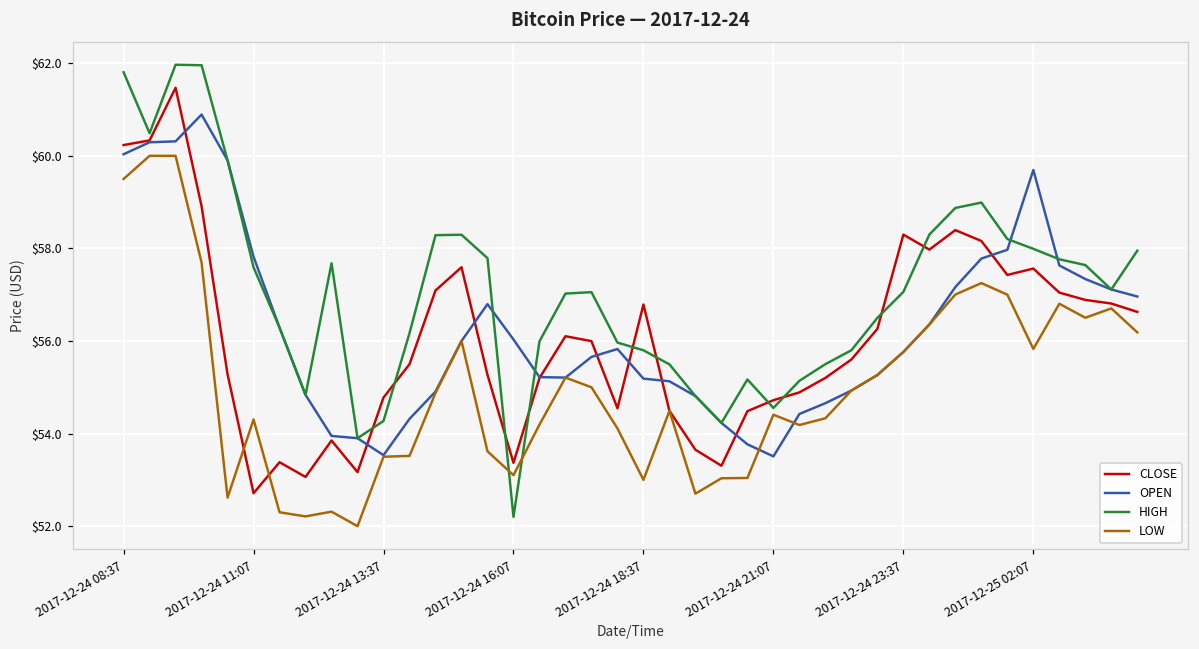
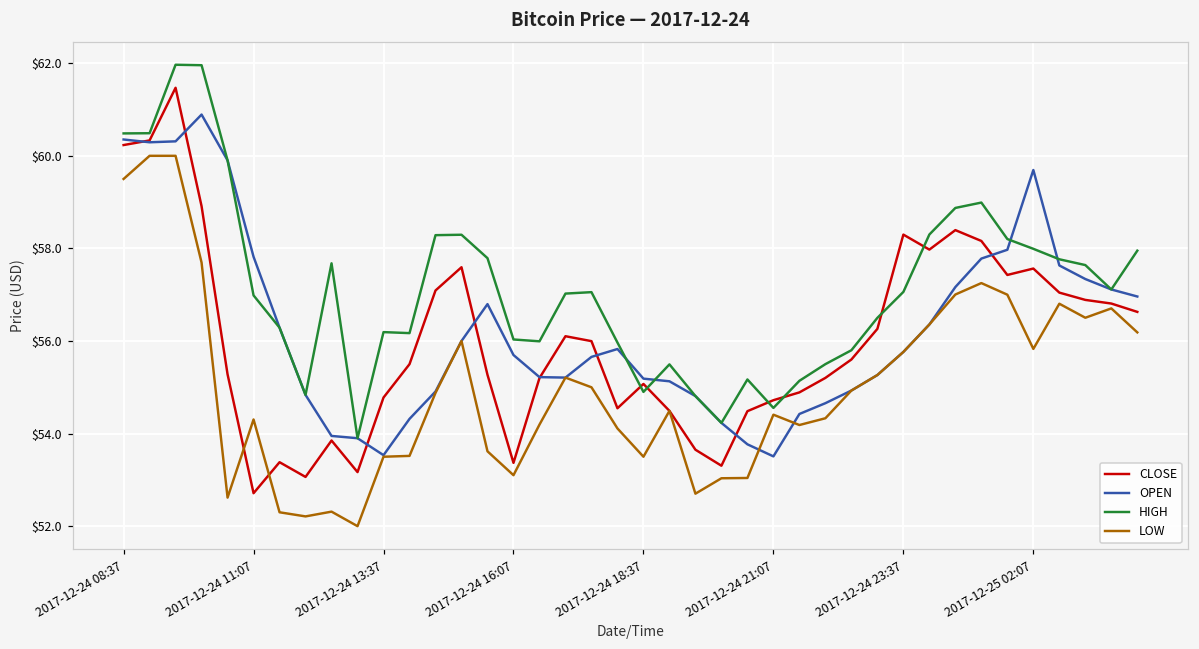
OPEN, 2017-12-24 08:37: $60.0 -> $60.4
HIGH, 2017-12-24 08:37: $61.8 -> $60.5
HIGH, 2017-12-24 11:07: $57.6 -> $57.0
HIGH, 2017-12-24 13:37: $54.3 -> $56.2
OPEN, 2017-12-24 16:07: $56.0 -> $55.7
HIGH, 2017-12-24 16:07: $52.2 -> $56.0
CLOSE, 2017-12-24 18:37: $56.8 -> $55.1
HIGH, 2017-12-24 18:37: $55.8 -> $54.9
LOW, 2017-12-24 18:37: $53.0 -> $53.5
